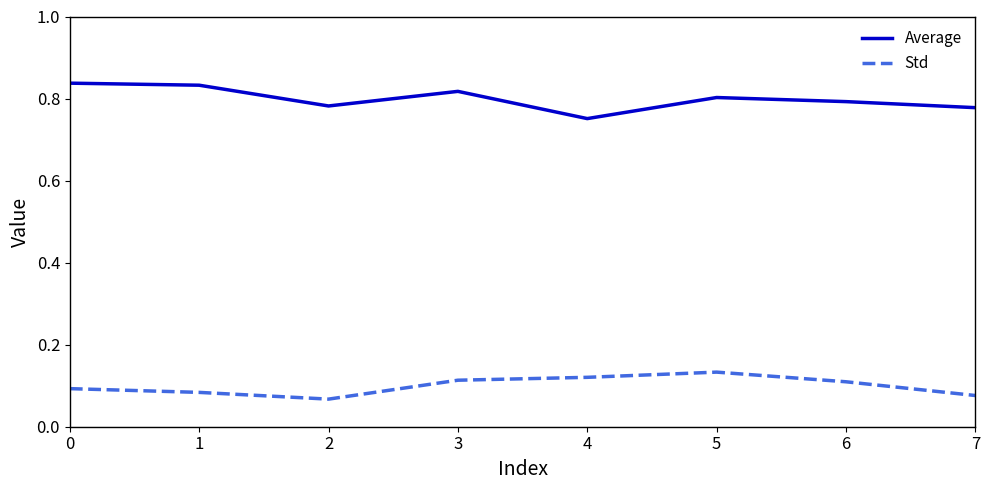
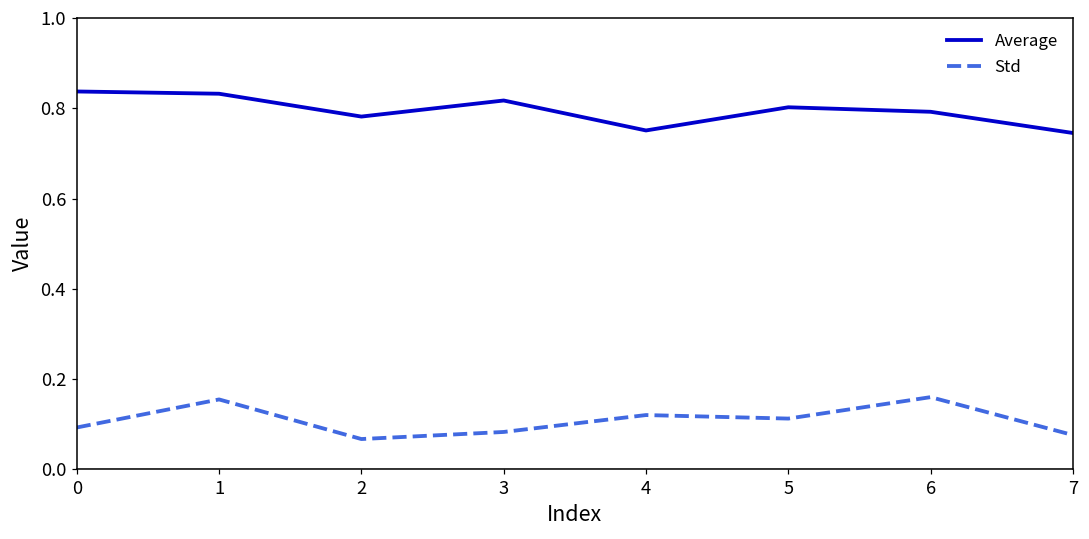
Std, 1: 0.08 -> 0.16
Std, 3: 0.11 -> 0.08
Std, 5: 0.13 -> 0.11
Std, 6: 0.11 -> 0.16
Average, 7: 0.78 -> 0.75
